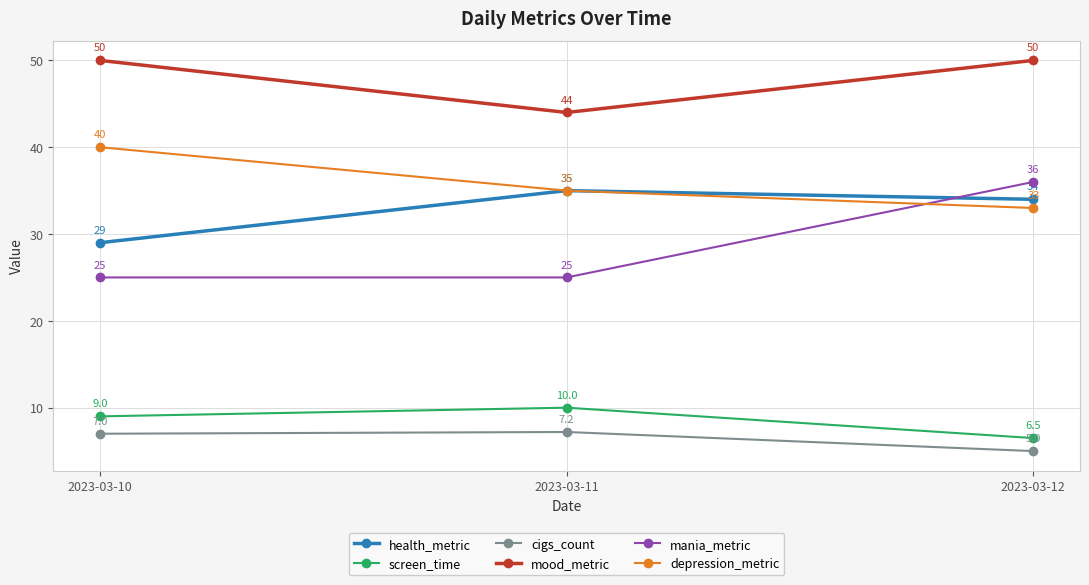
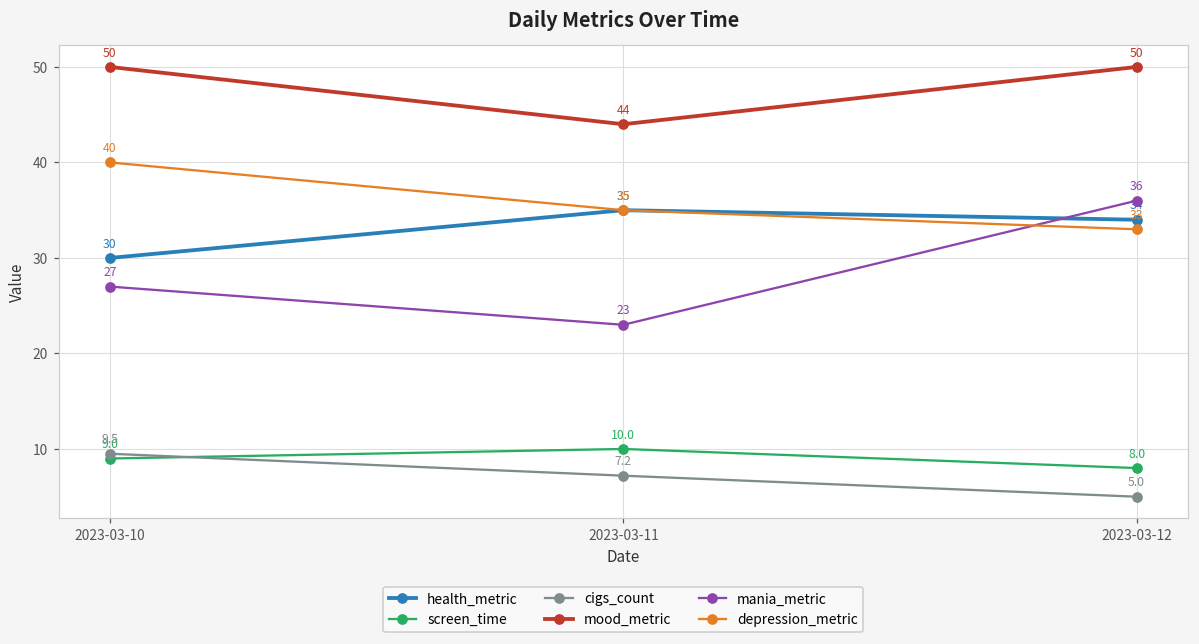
health_metric, 2023-03-10: 29 -> 30
cigs_count, 2023-03-10: 7.0 -> 9.5
mania_metric, 2023-03-10: 25 -> 27
mania_metric, 2023-03-11: 25 -> 23
screen_time, 2023-03-12: 6.5 -> 8.0
